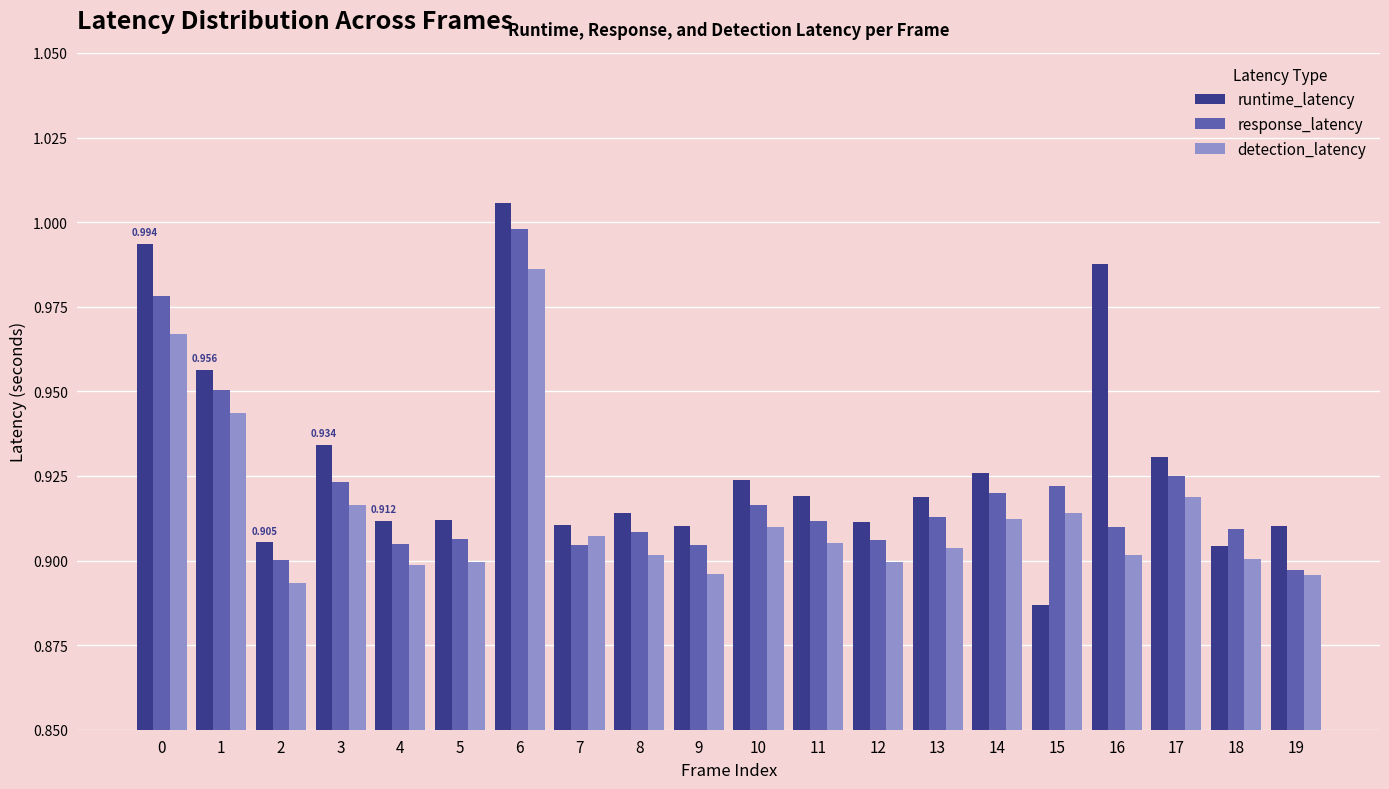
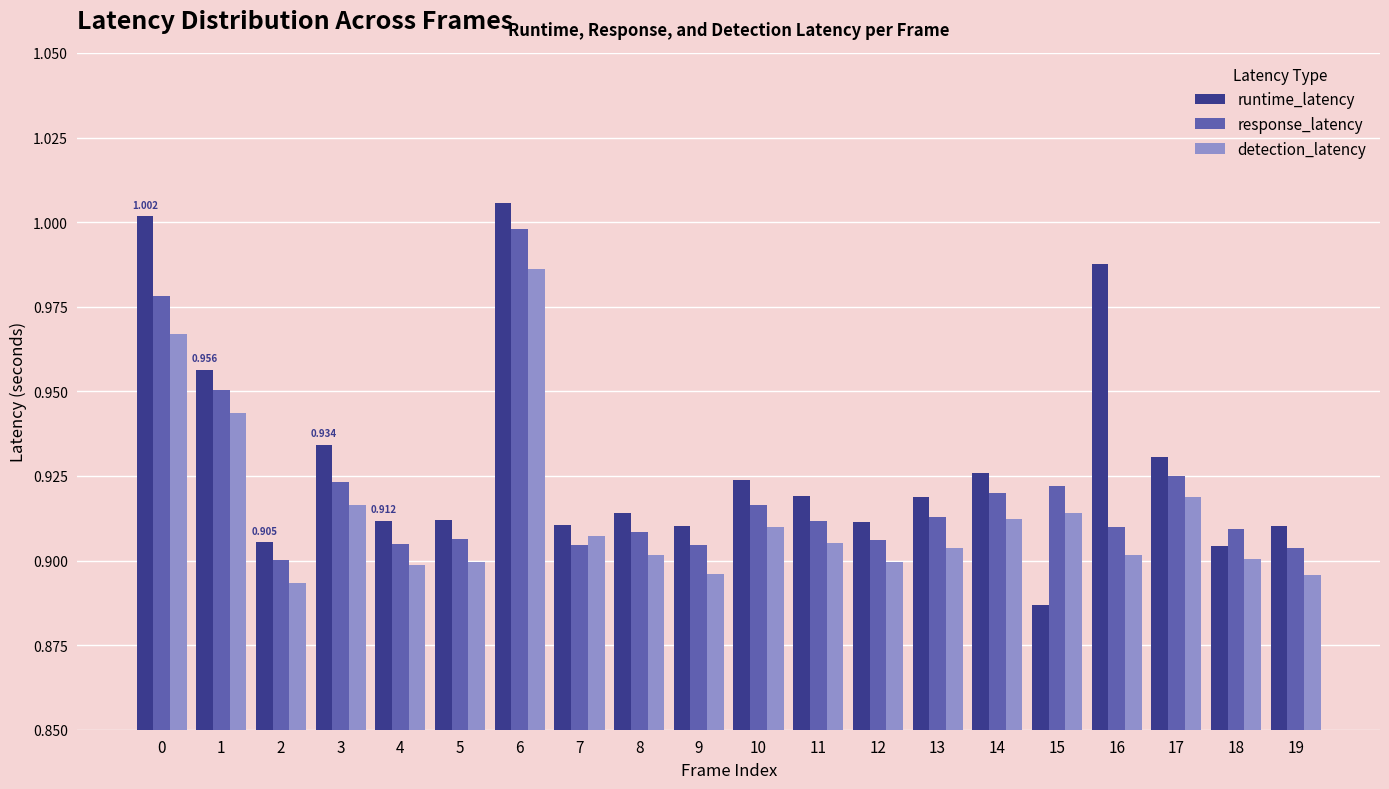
runtime_latency, 0: 0.994 -> 1.002
response_latency, 19: 0.897 -> 0.904
